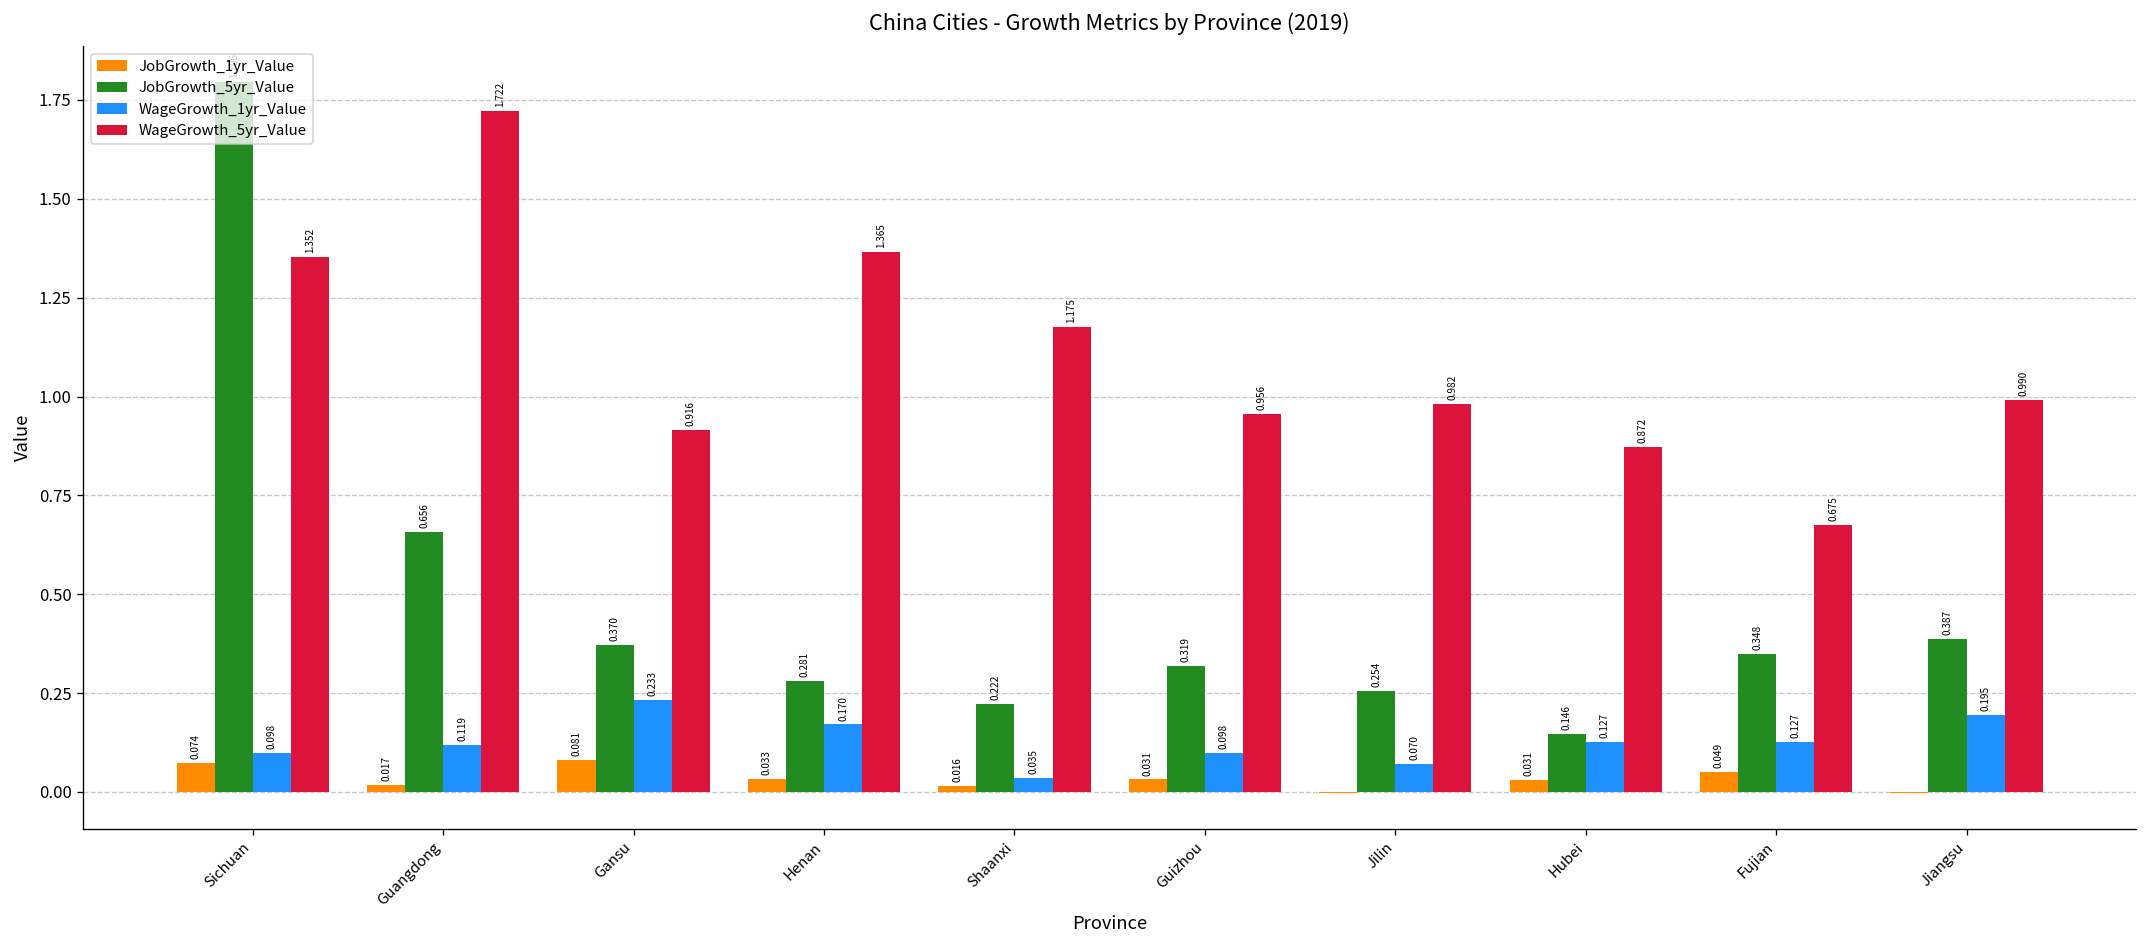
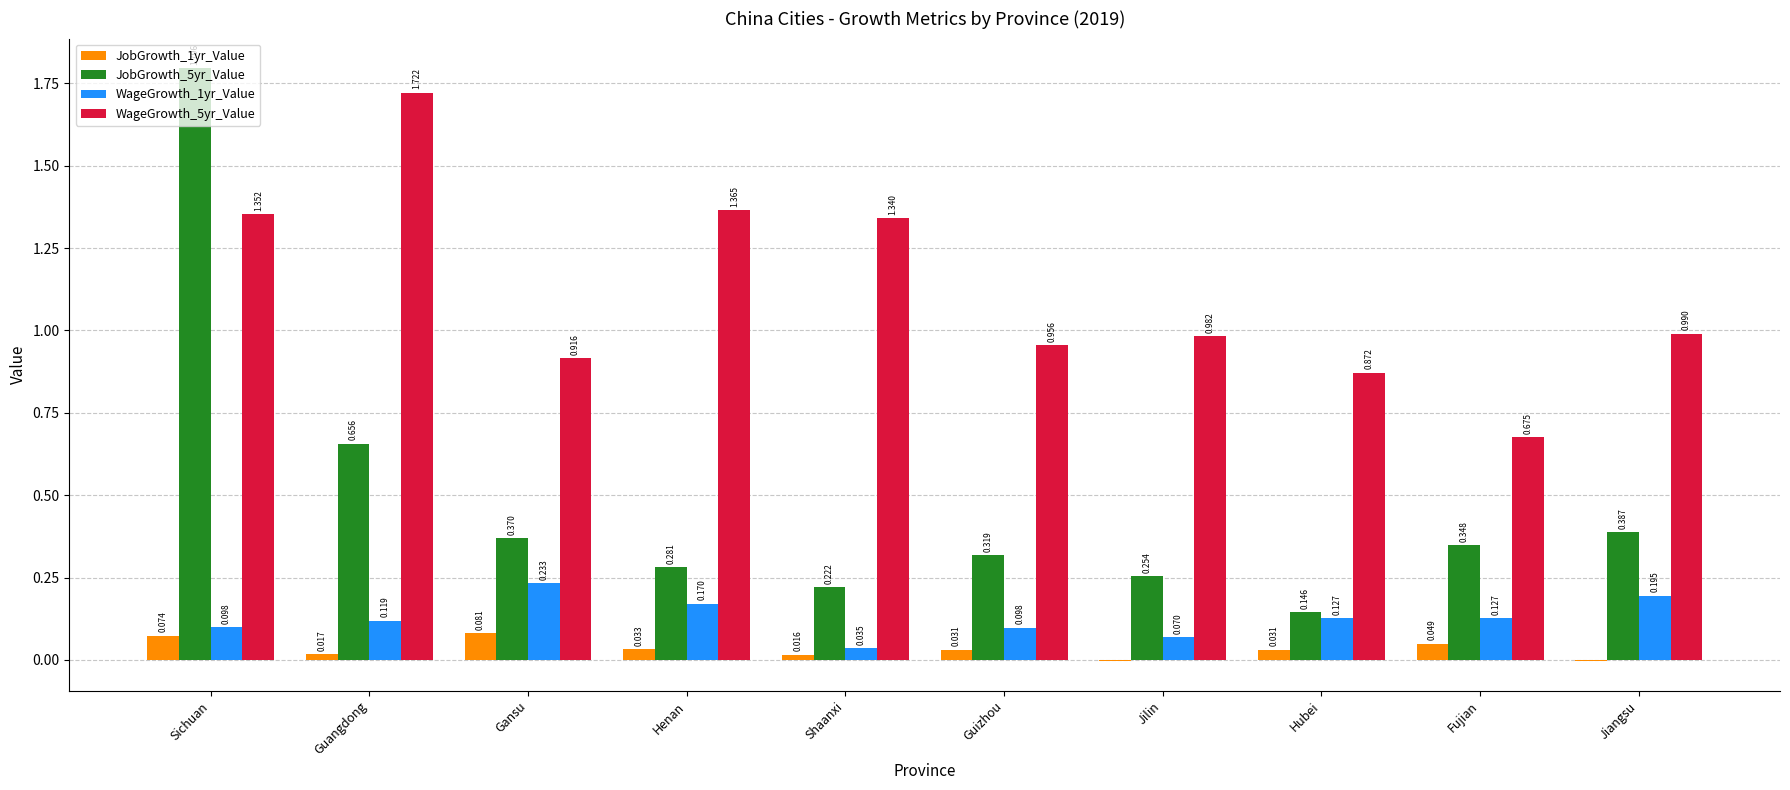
WageGrowth_5yr_Value, Shaanxi: 1.175 -> 1.340
